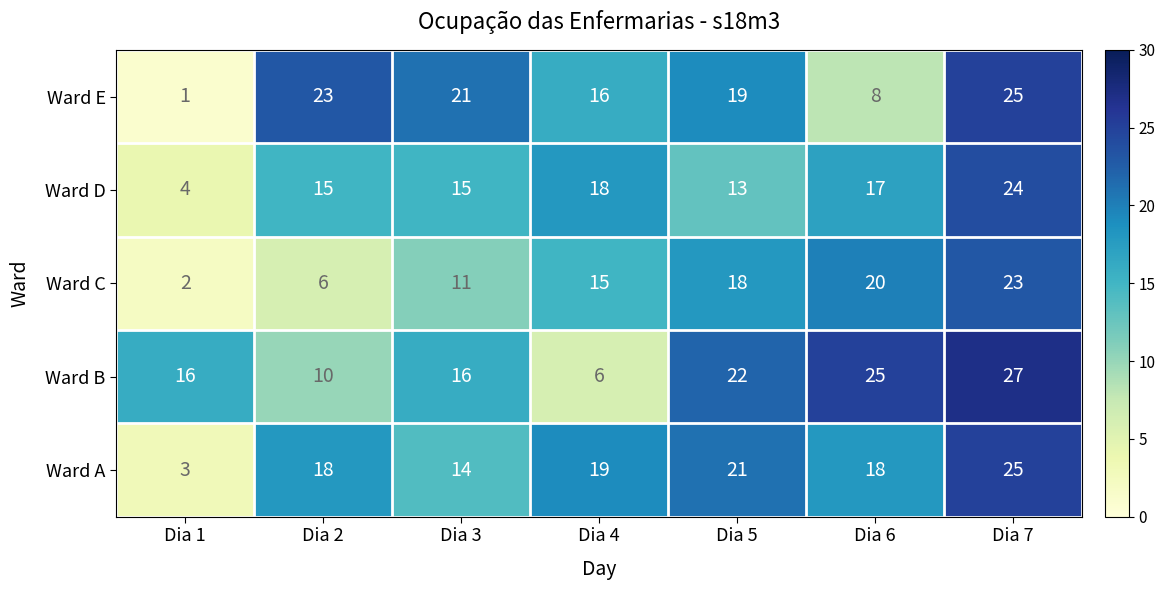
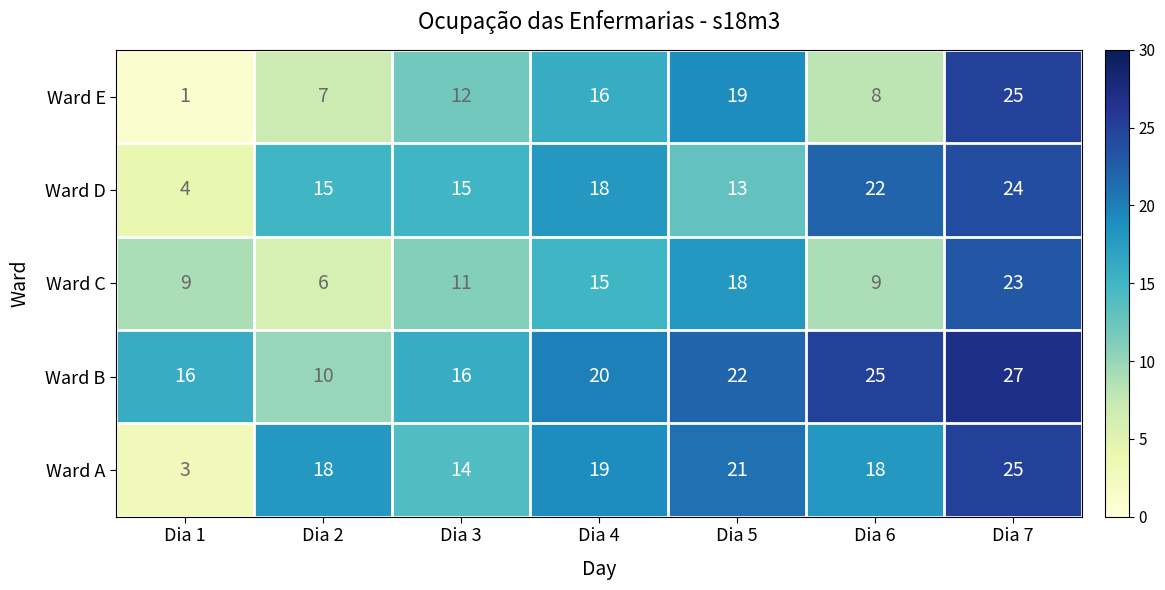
Ward E, Dia 2: 23 -> 7
Ward E, Dia 3: 21 -> 12
Ward D, Dia 6: 17 -> 22
Ward C, Dia 1: 2 -> 9
Ward C, Dia 6: 20 -> 9
Ward B, Dia 4: 6 -> 20
